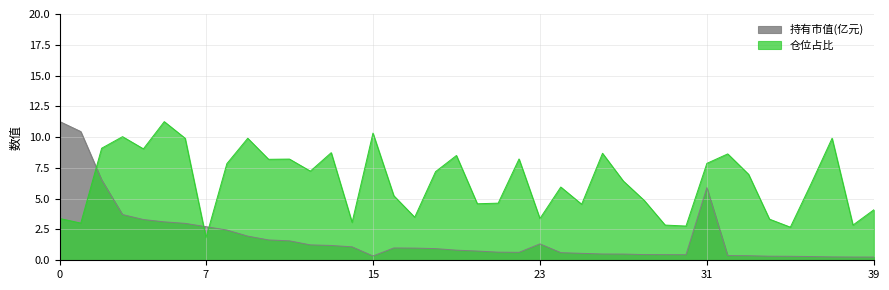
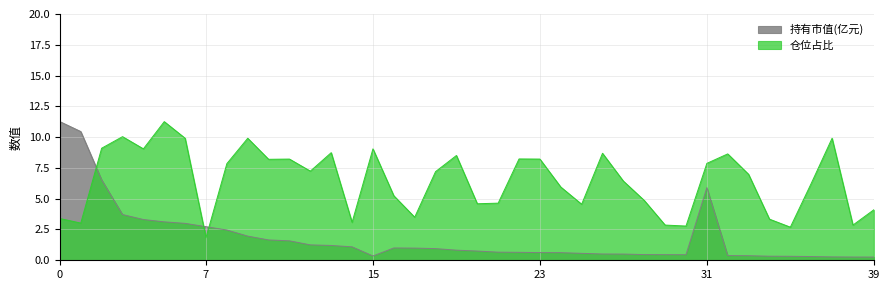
仓位占比, 15: 10.3 -> 9.1
持有市值(亿元), 23: 1.3 -> 0.6
仓位占比, 23: 3.4 -> 8.2
